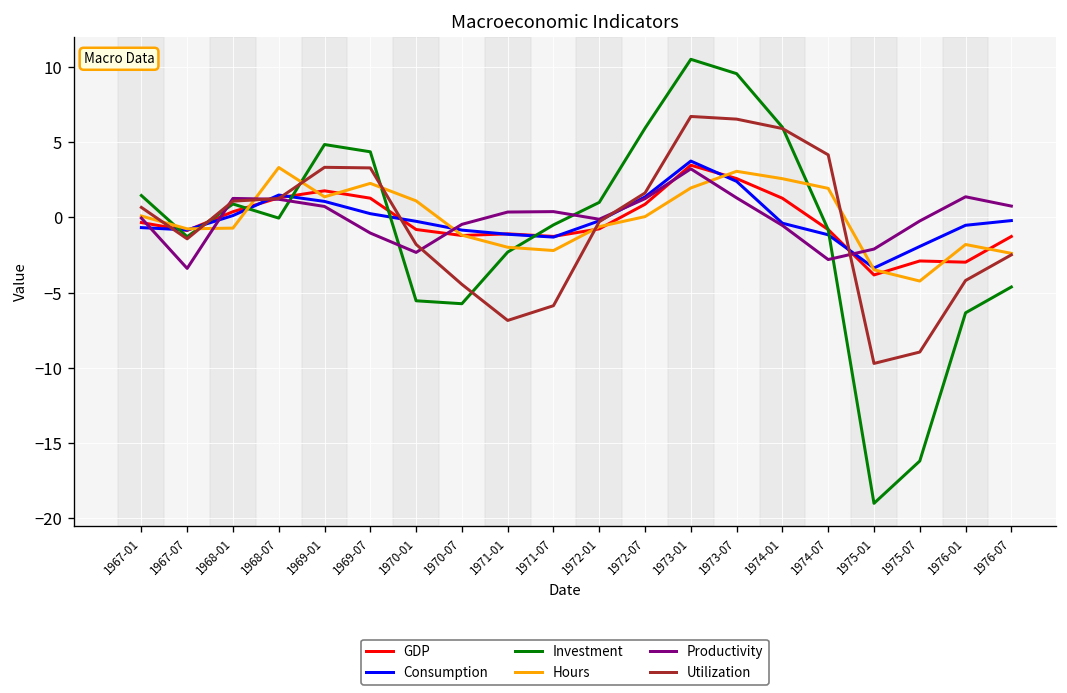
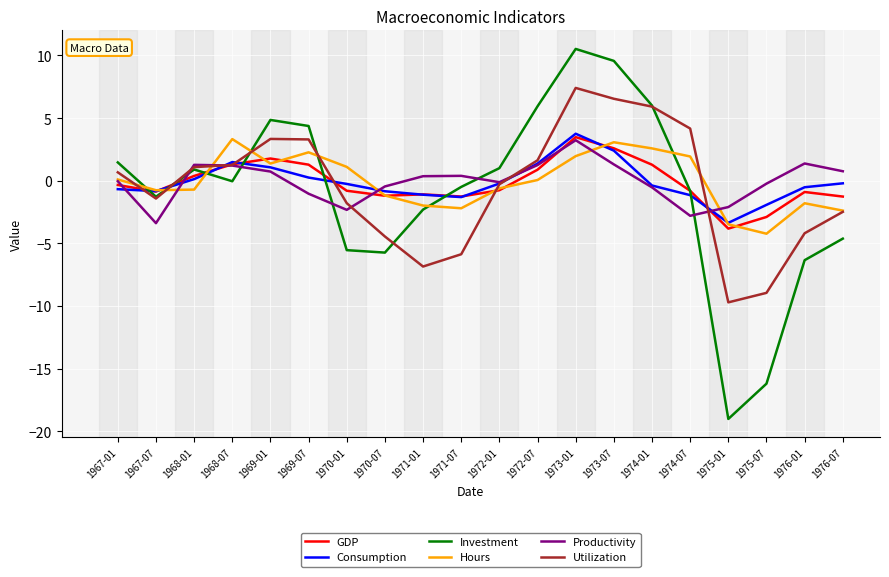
Utilization, 1973-01: 6.7 -> 7.4
GDP, 1976-01: -3.0 -> -0.9
